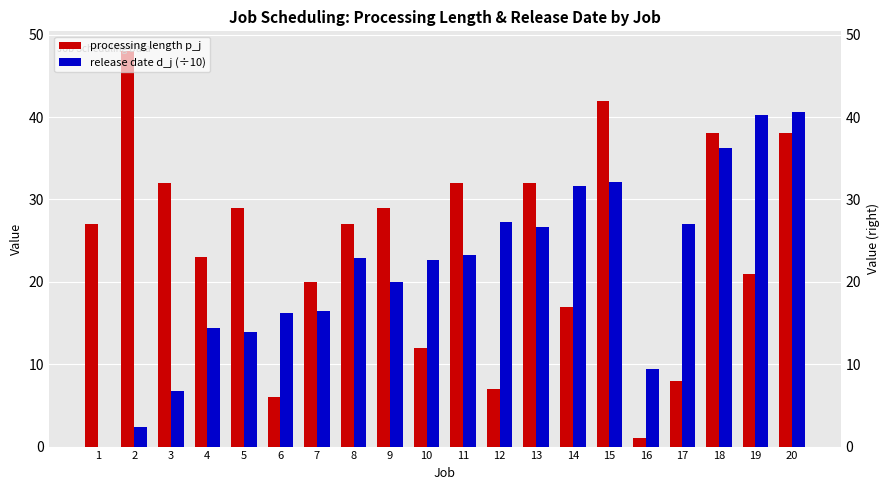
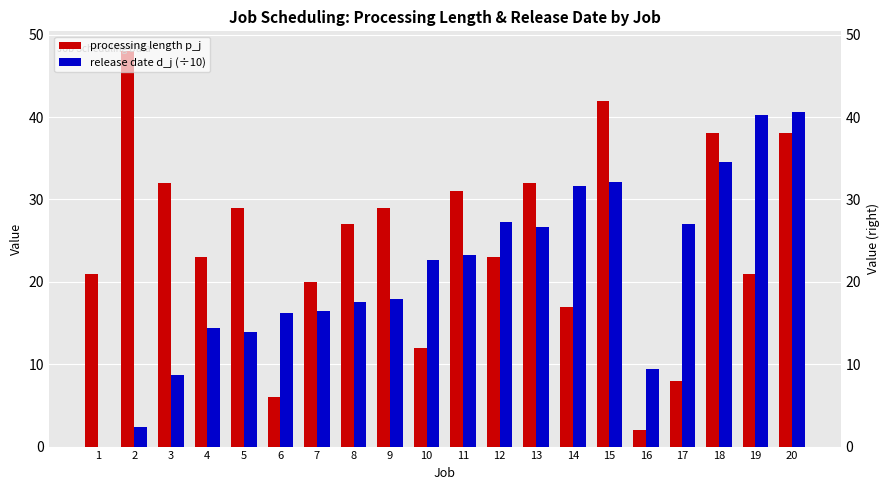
processing length p_j, 1: 27 -> 21
release date d_j (÷10), 3: 7 -> 9
release date d_j (÷10), 8: 23 -> 18
release date d_j (÷10), 9: 20 -> 18
processing length p_j, 11: 32 -> 31
processing length p_j, 12: 7 -> 23
processing length p_j, 16: 1 -> 2
release date d_j (÷10), 18: 36 -> 35
